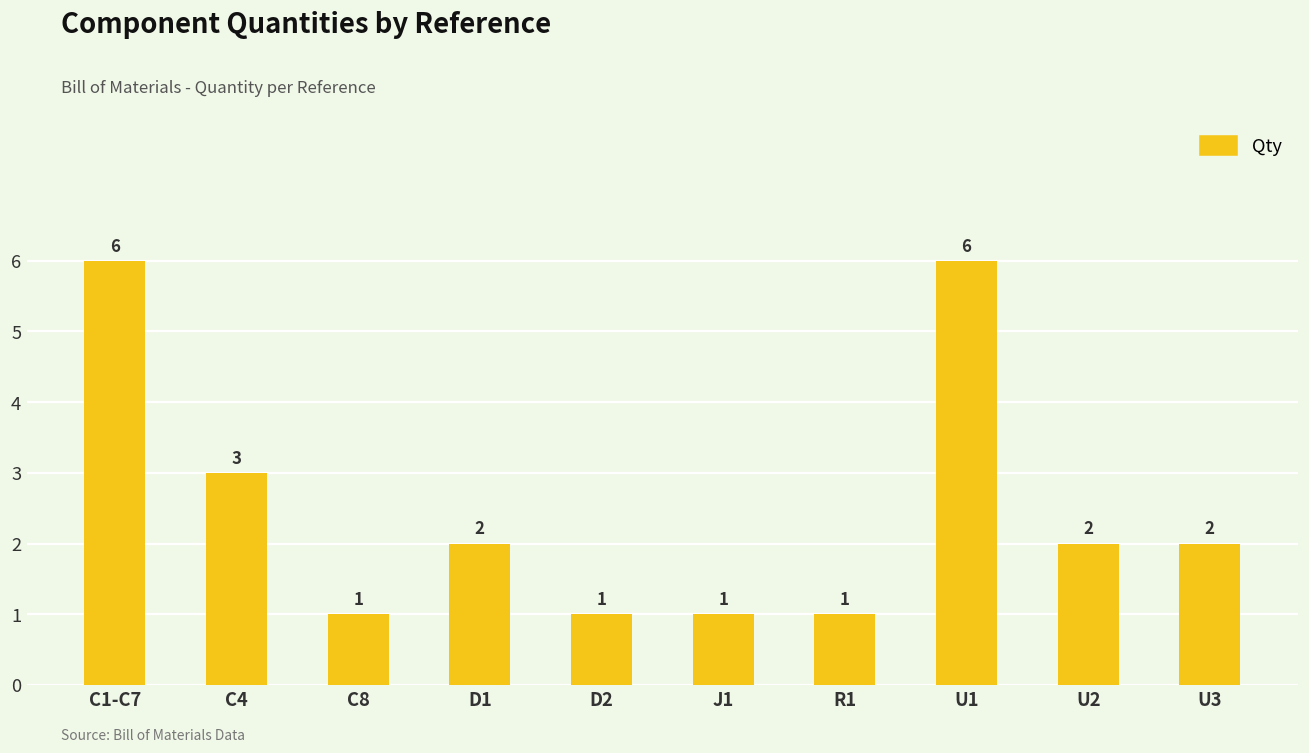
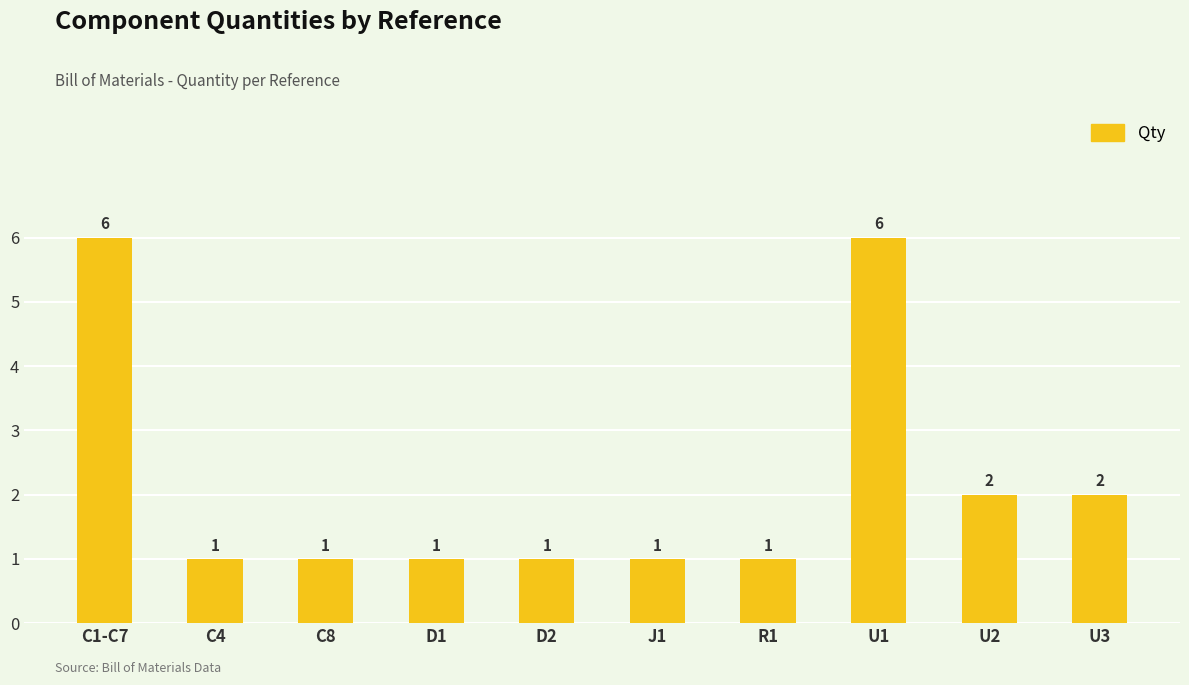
C4: 3 -> 1
D1: 2 -> 1
